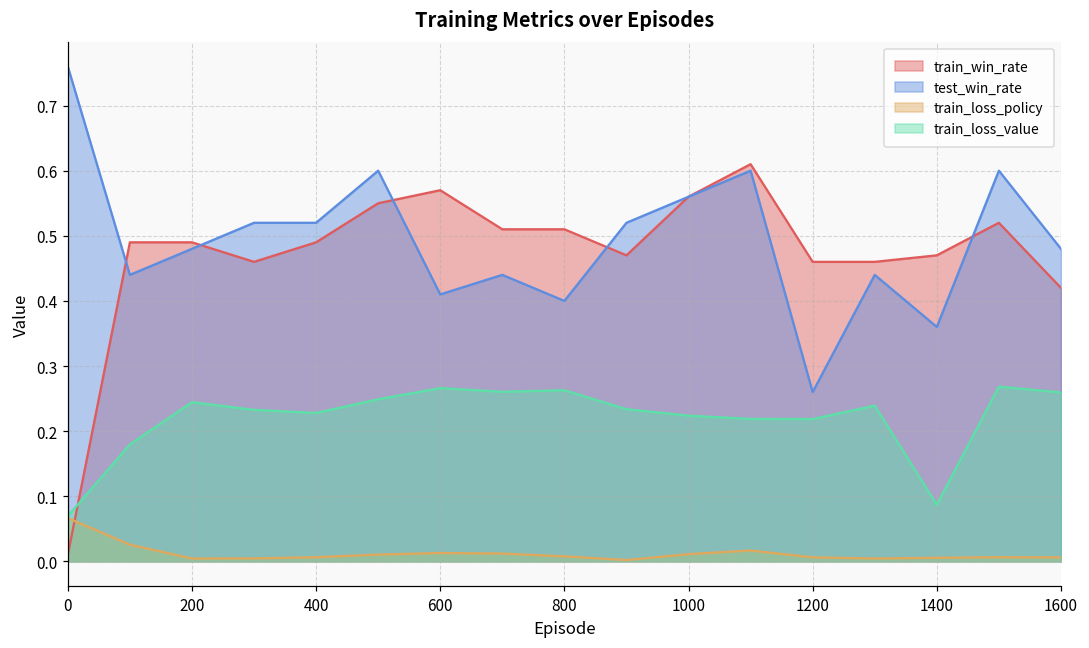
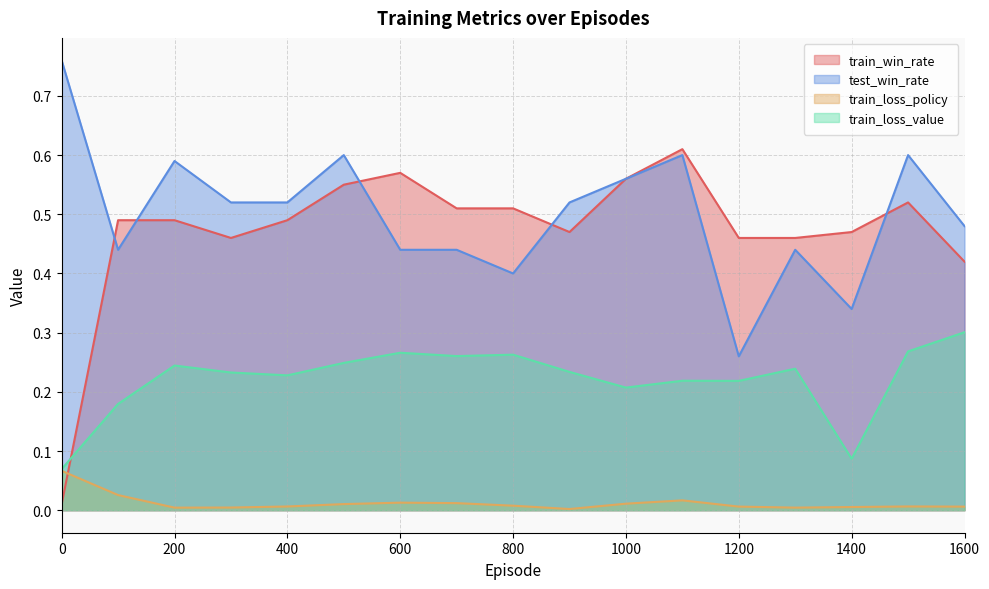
test_win_rate, 200: 0.48 -> 0.59
test_win_rate, 600: 0.41 -> 0.44
train_loss_value, 1000: 0.22 -> 0.21
test_win_rate, 1400: 0.36 -> 0.34
train_loss_value, 1600: 0.26 -> 0.30
